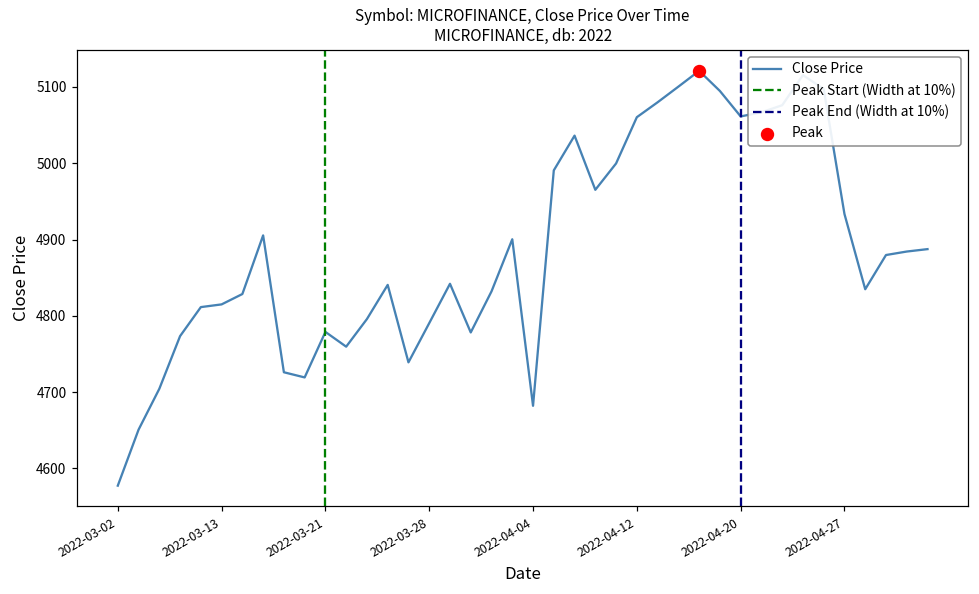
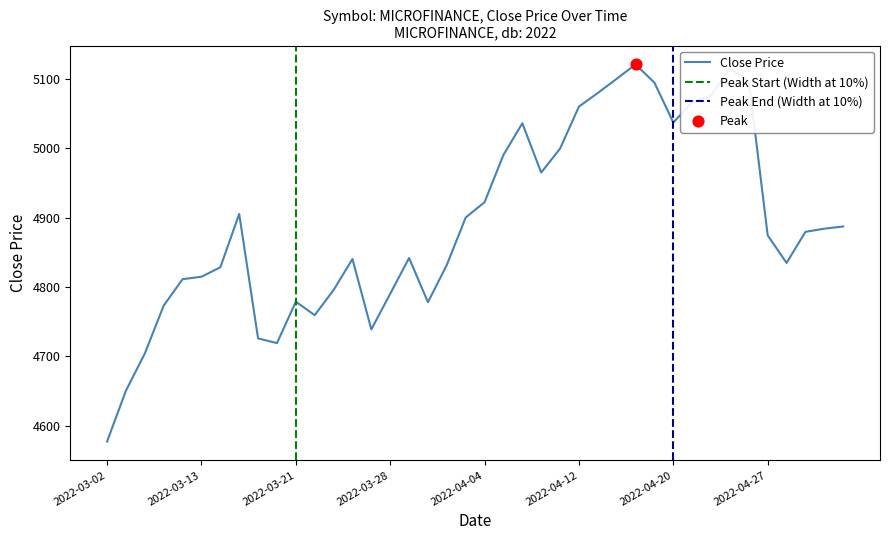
Close Price, 2022-04-04: 4680 -> 4920
Close Price, 2022-04-20: 5060 -> 5040
Close Price, 2022-04-27: 4930 -> 4870
